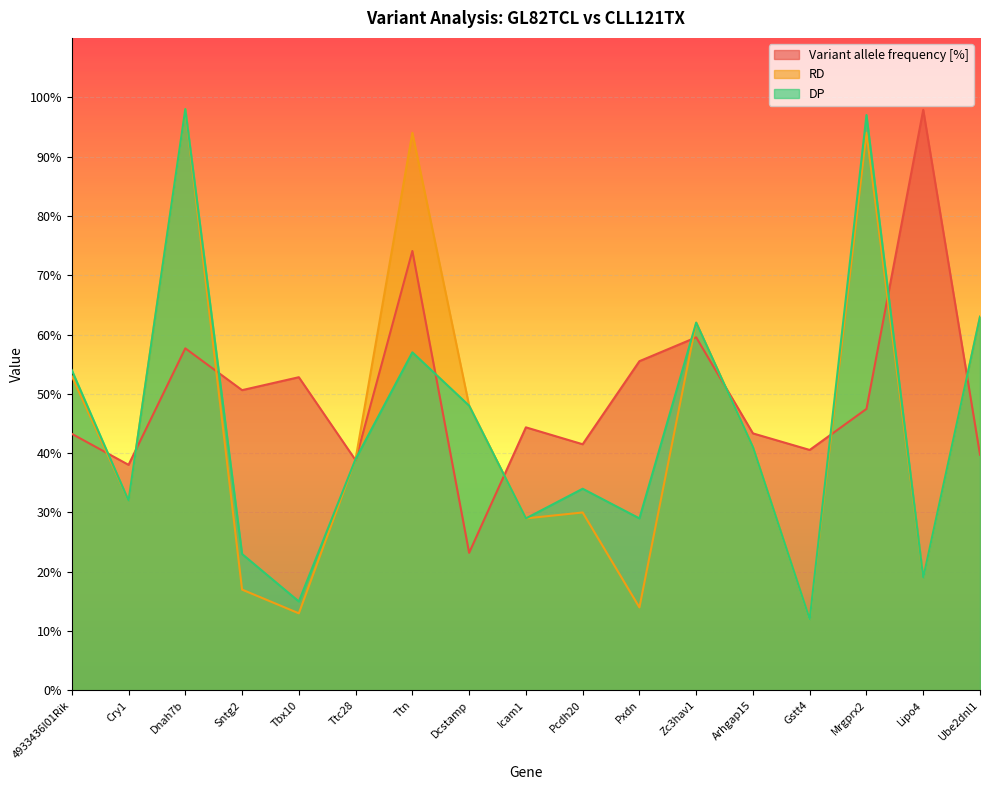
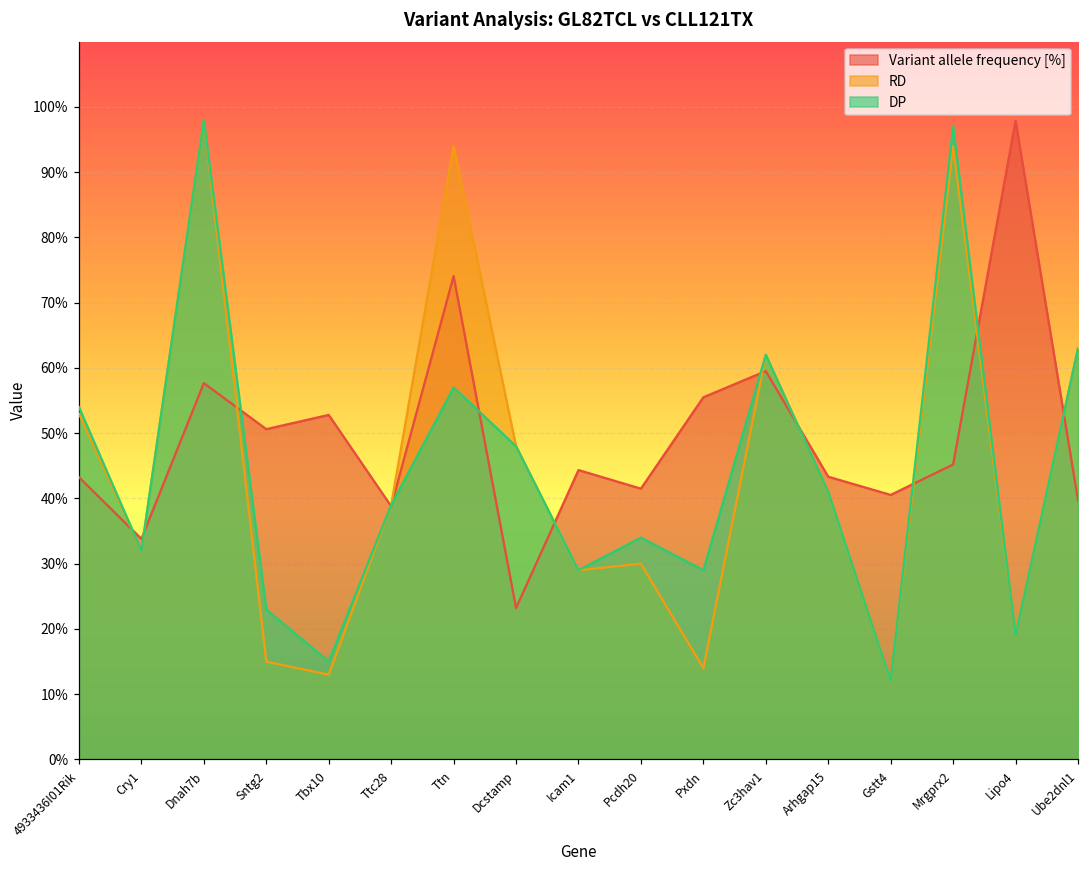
Variant allele frequency [%], Cry1: 38% -> 34%
RD, Sntg2: 17% -> 15%
Variant allele frequency [%], Mrgprx2: 47% -> 45%
